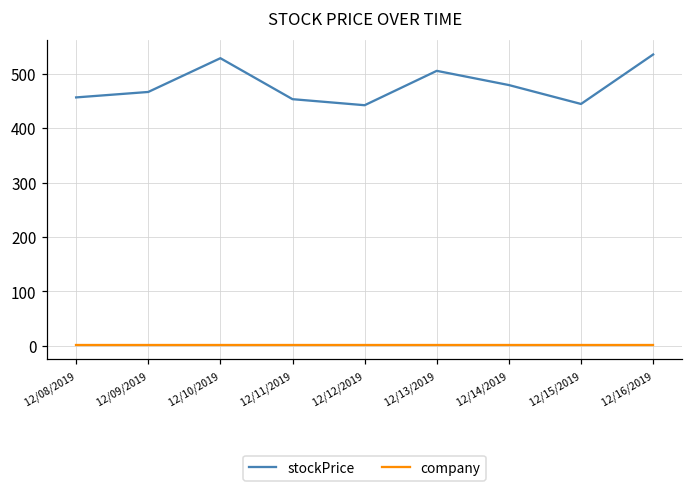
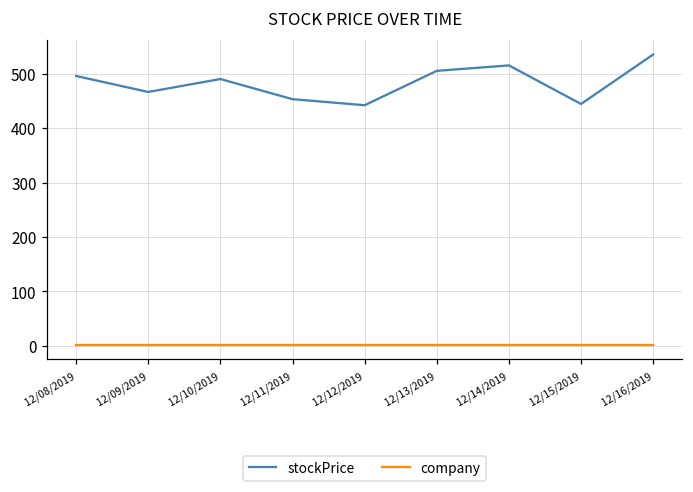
stockPrice, 12/08/2019: 460 -> 500
stockPrice, 12/10/2019: 530 -> 490
stockPrice, 12/14/2019: 480 -> 520
